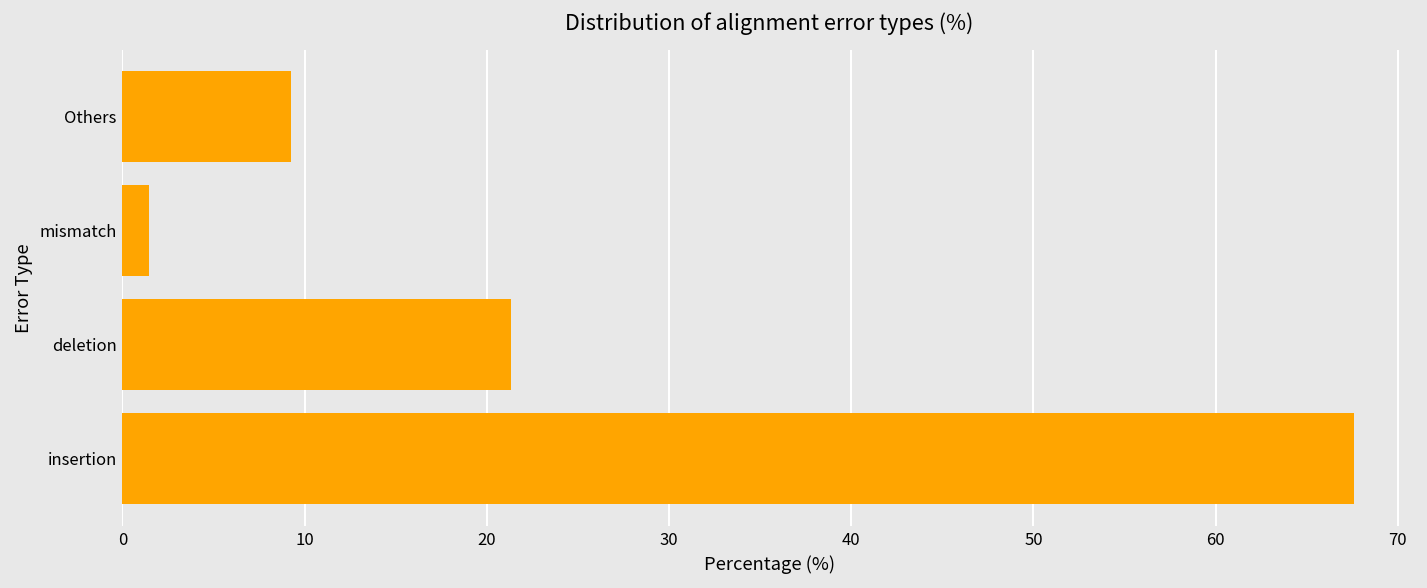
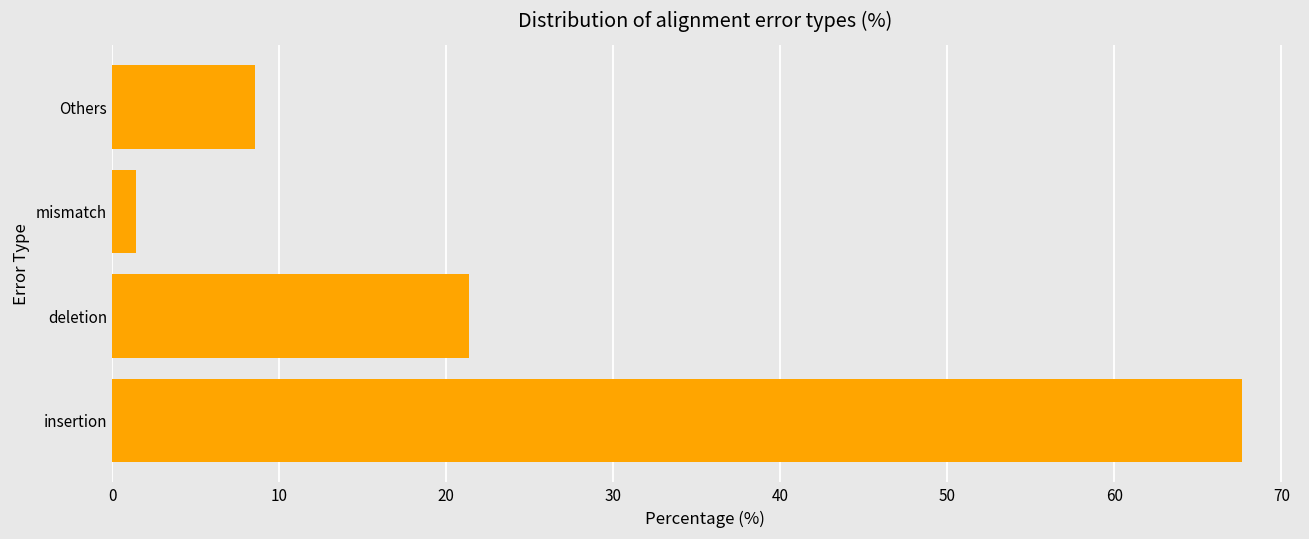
Others: 9.3 -> 8.5
